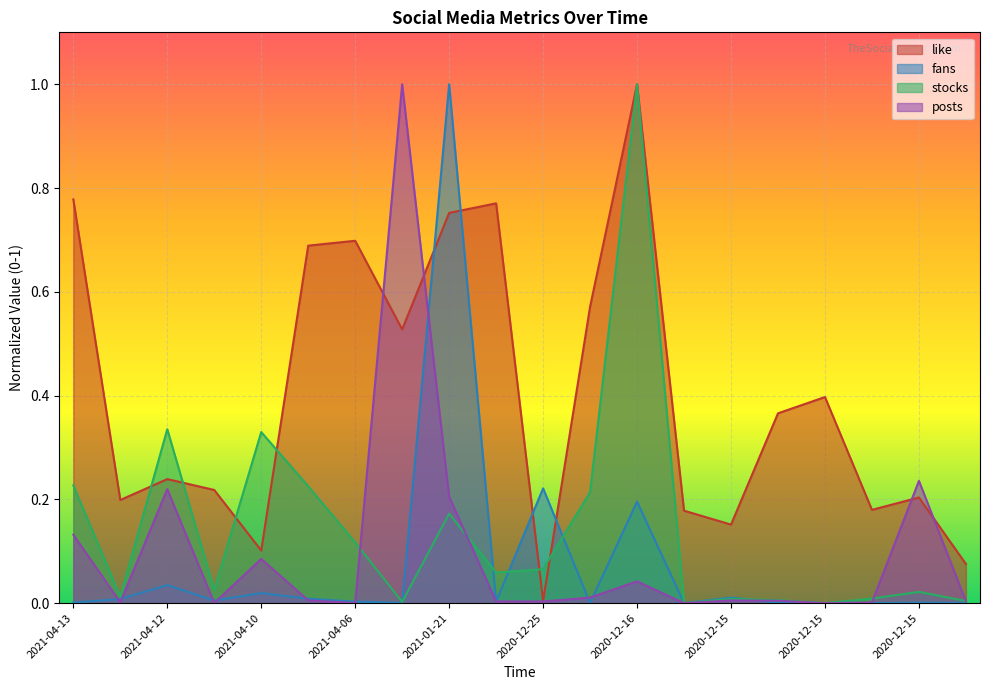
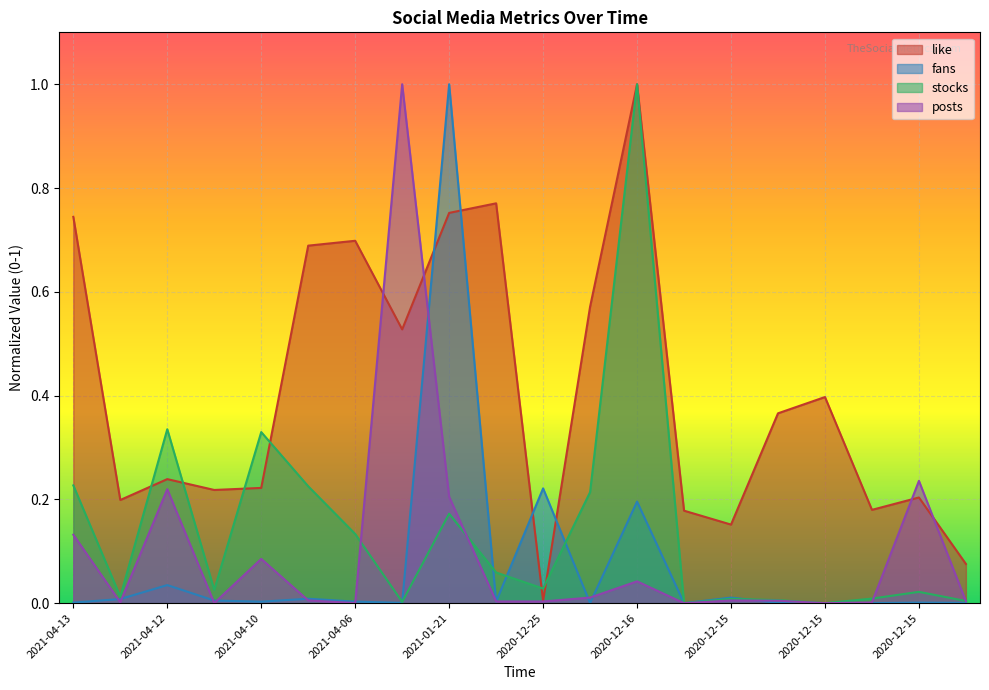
like, 2021-04-13: 0.78 -> 0.74
like, 2021-04-10: 0.10 -> 0.22
fans, 2021-04-10: 0.02 -> 0.00
stocks, 2021-04-06: 0.12 -> 0.13
stocks, 2020-12-25: 0.07 -> 0.03
